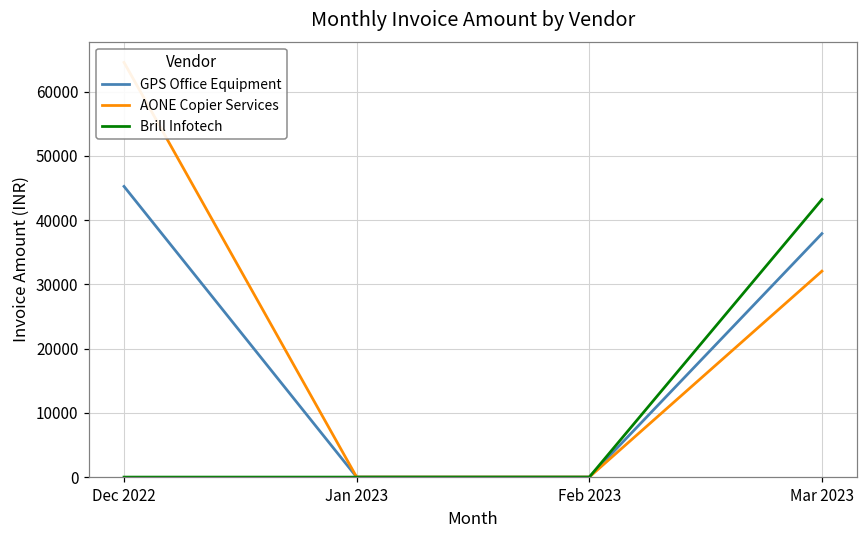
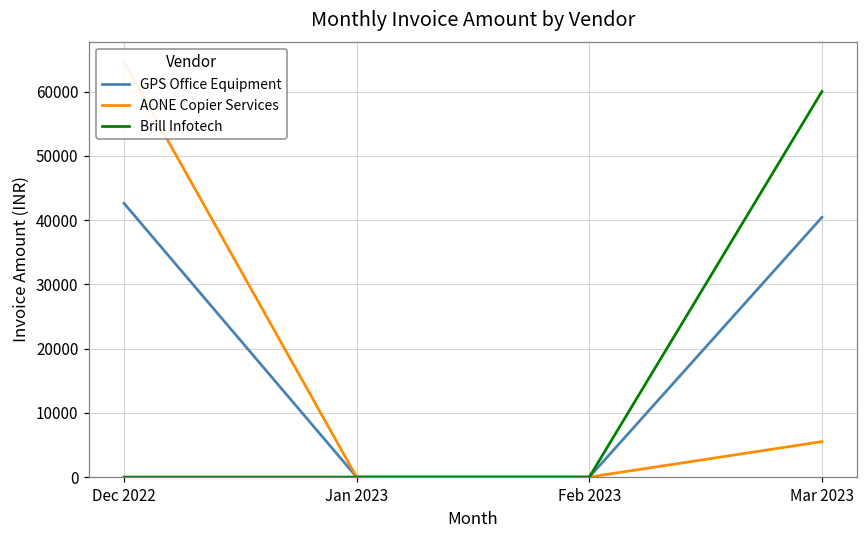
GPS Office Equipment, Dec 2022: 45000 -> 43000
GPS Office Equipment, Mar 2023: 38000 -> 40000
AONE Copier Services, Mar 2023: 32000 -> 6000
Brill Infotech, Mar 2023: 43000 -> 60000
